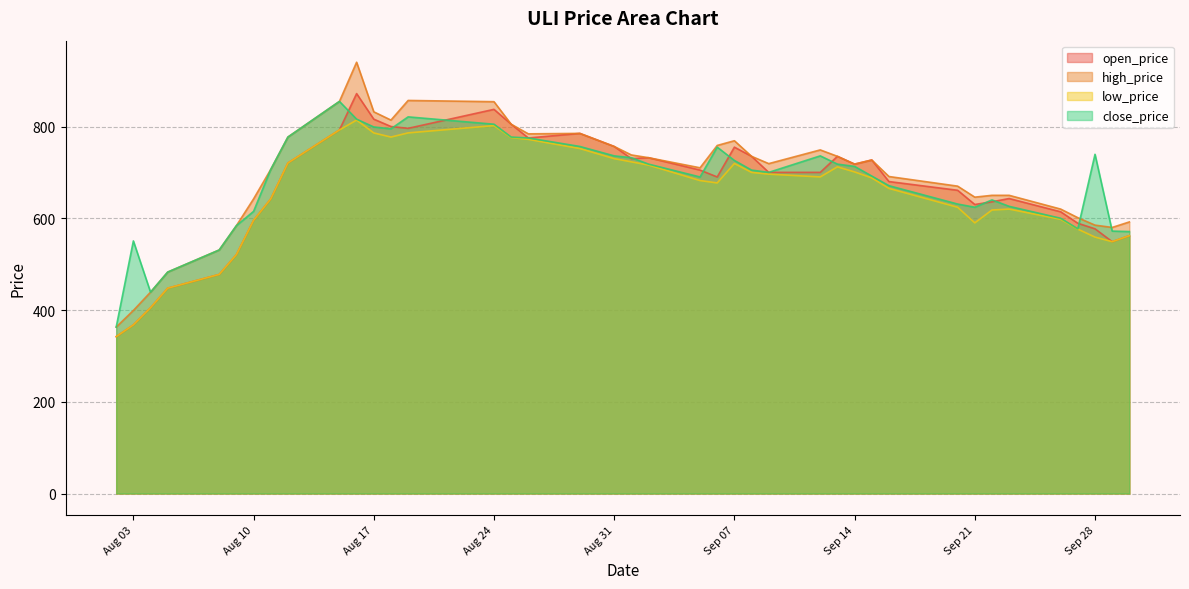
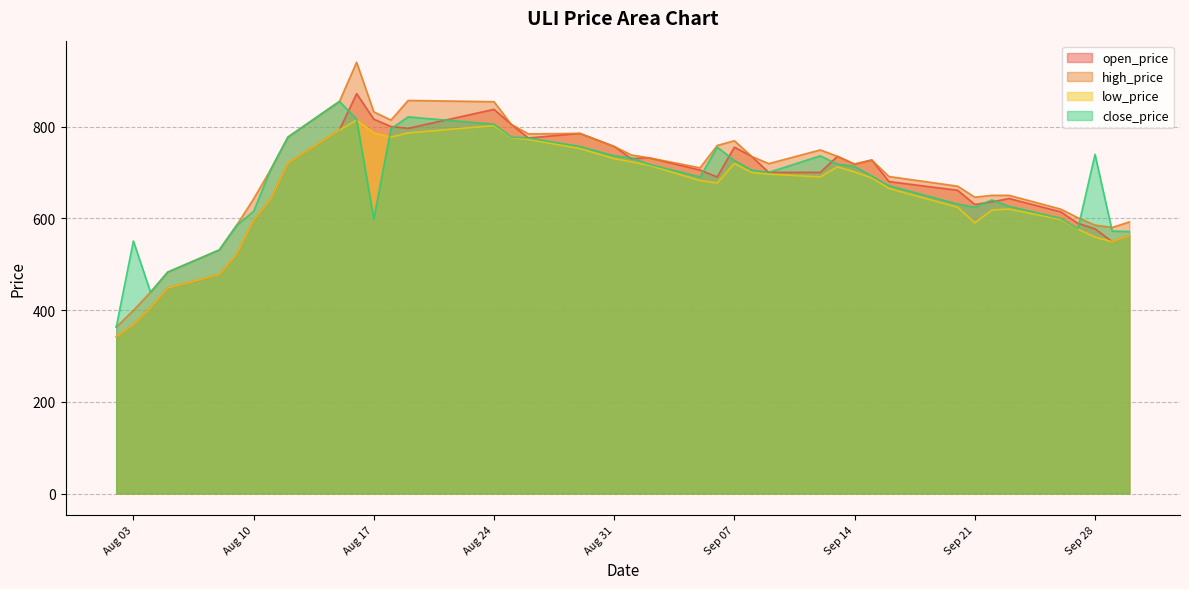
close_price, Aug 17: 800 -> 600
